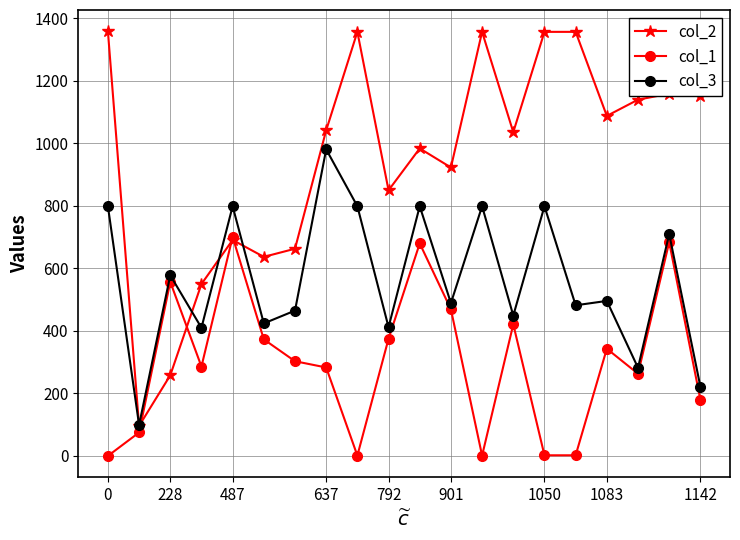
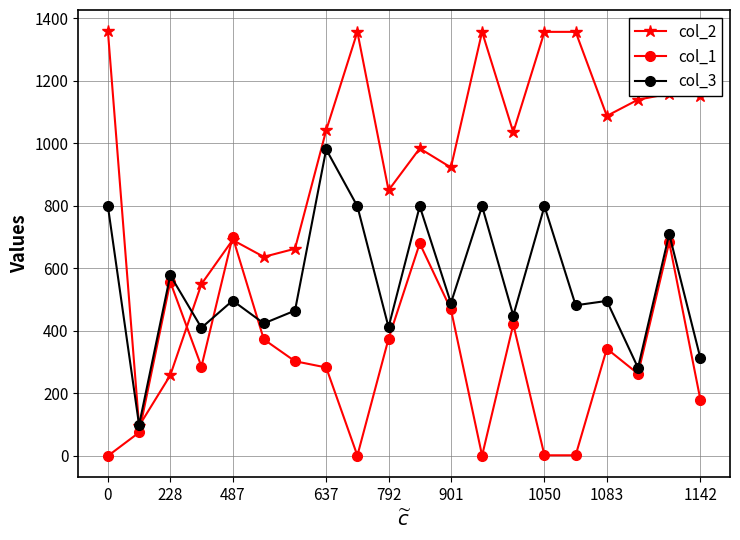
col_3, 487: 800 -> 500
col_3, 1142: 220 -> 310
